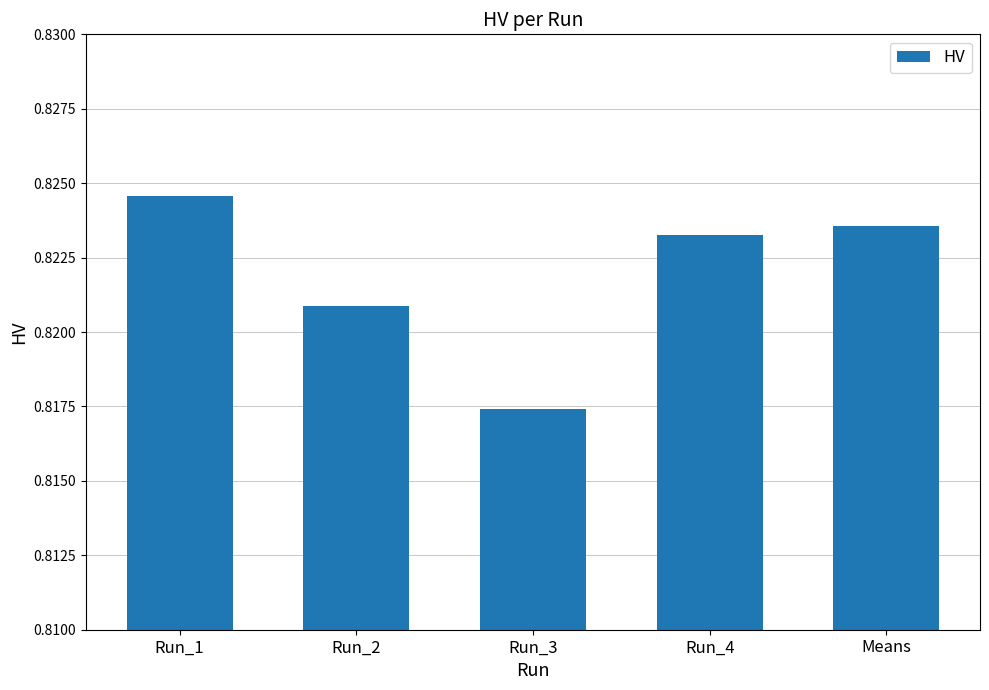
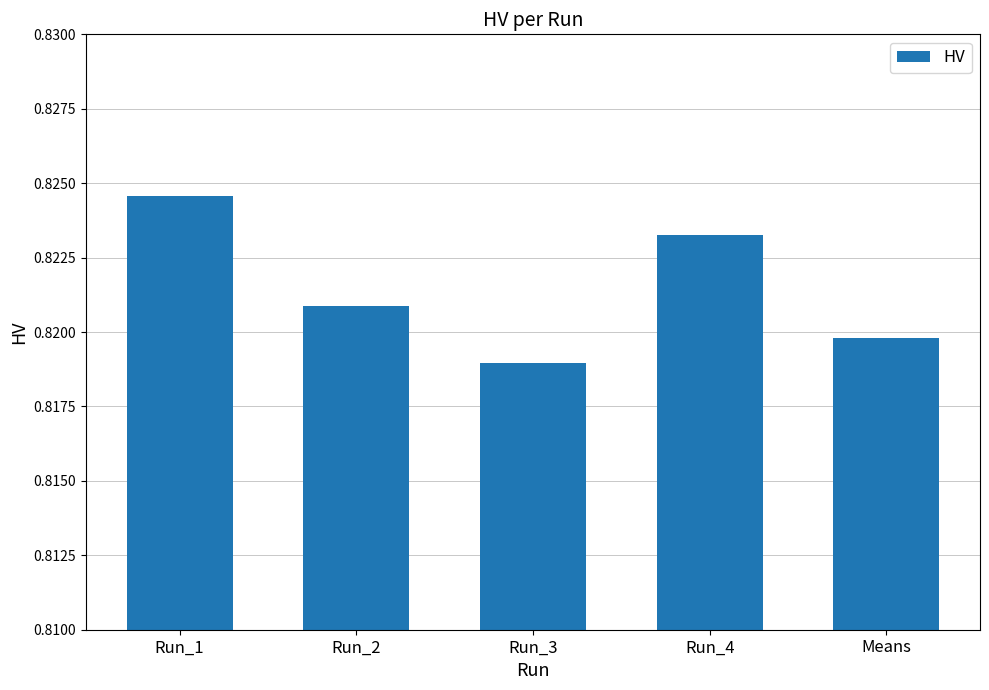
Run_3: 0.8174 -> 0.8190
Means: 0.8236 -> 0.8198
